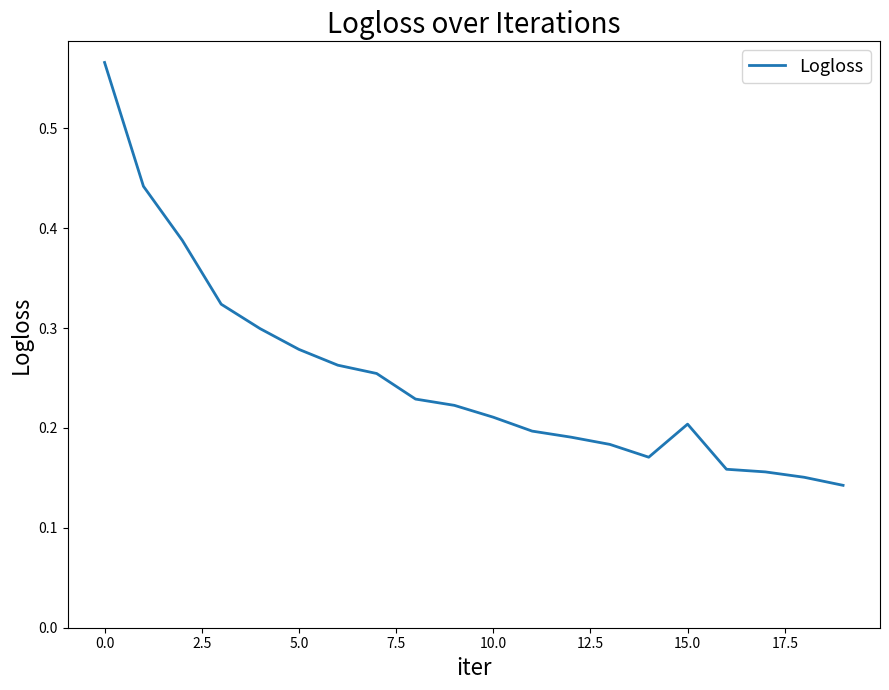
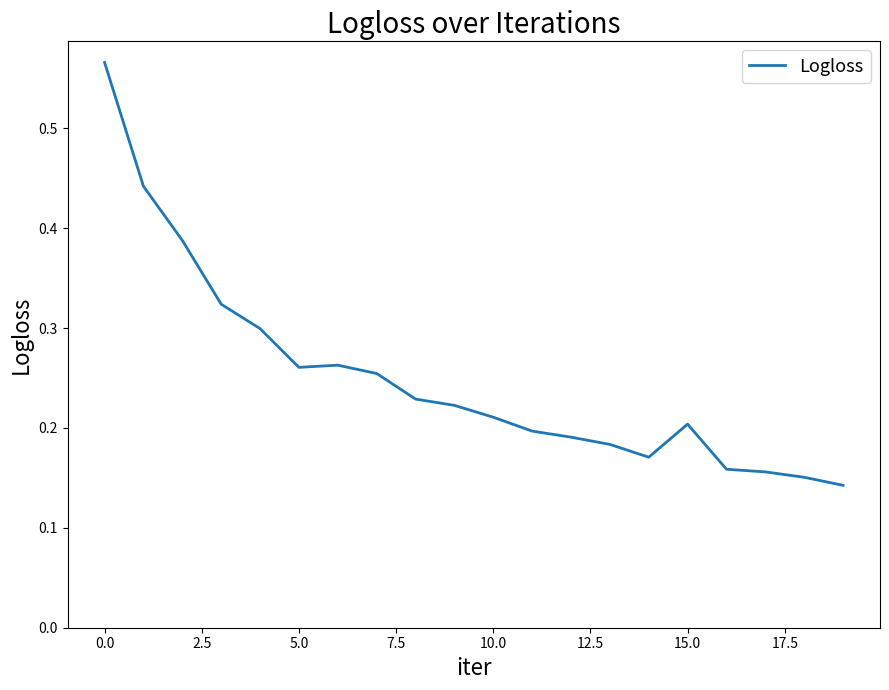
5.0: 0.28 -> 0.26
